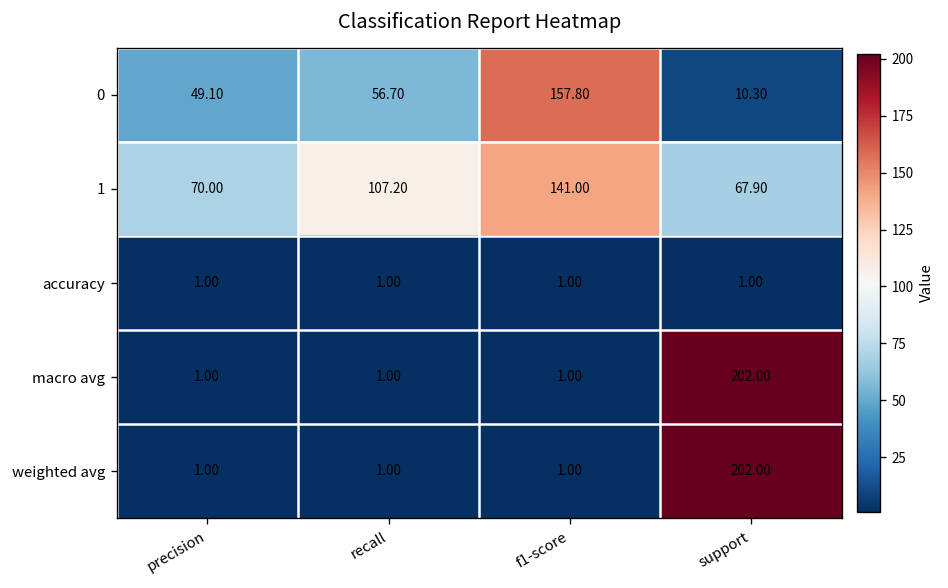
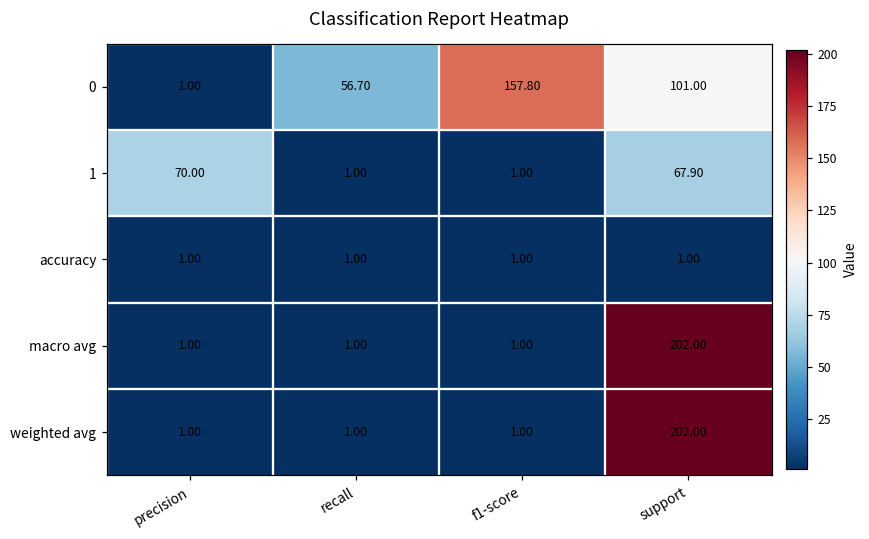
0, precision: 49.10 -> 1.00
0, support: 10.30 -> 101.00
1, recall: 107.20 -> 1.00
1, f1-score: 141.00 -> 1.00
